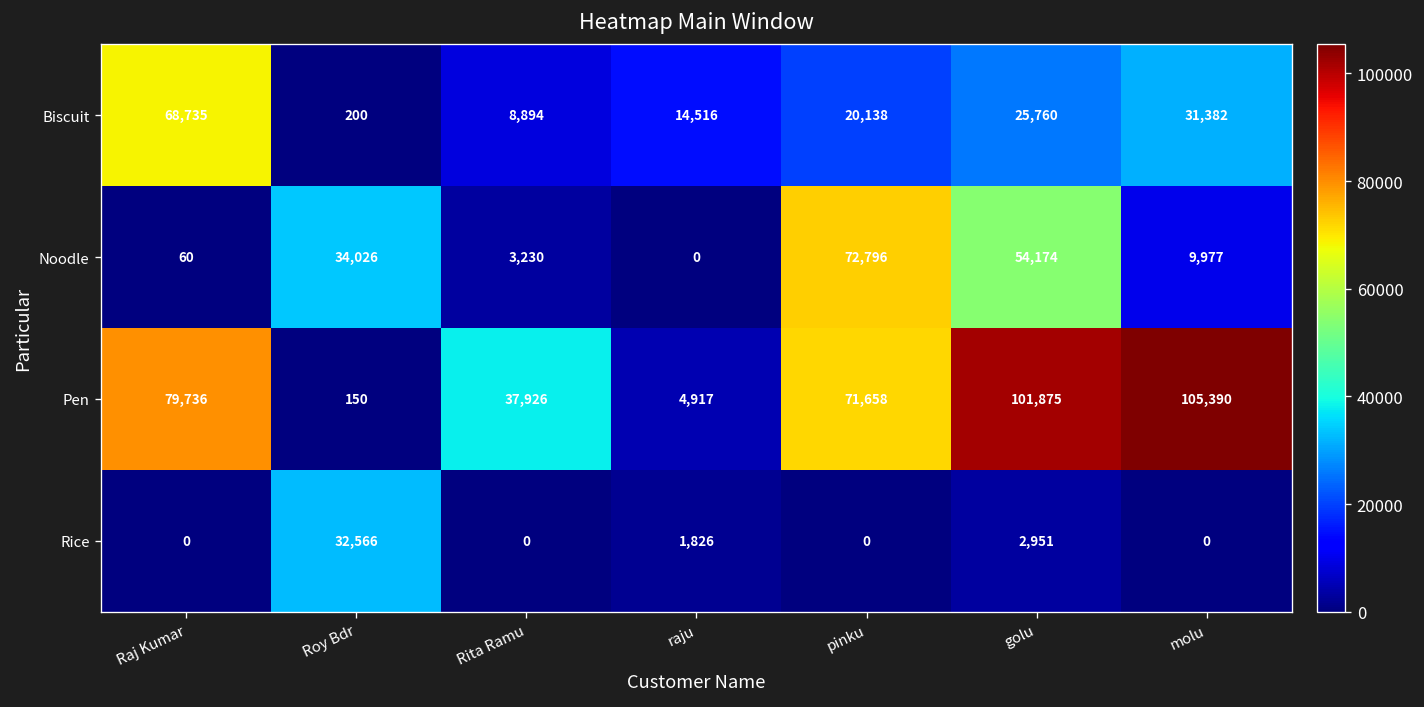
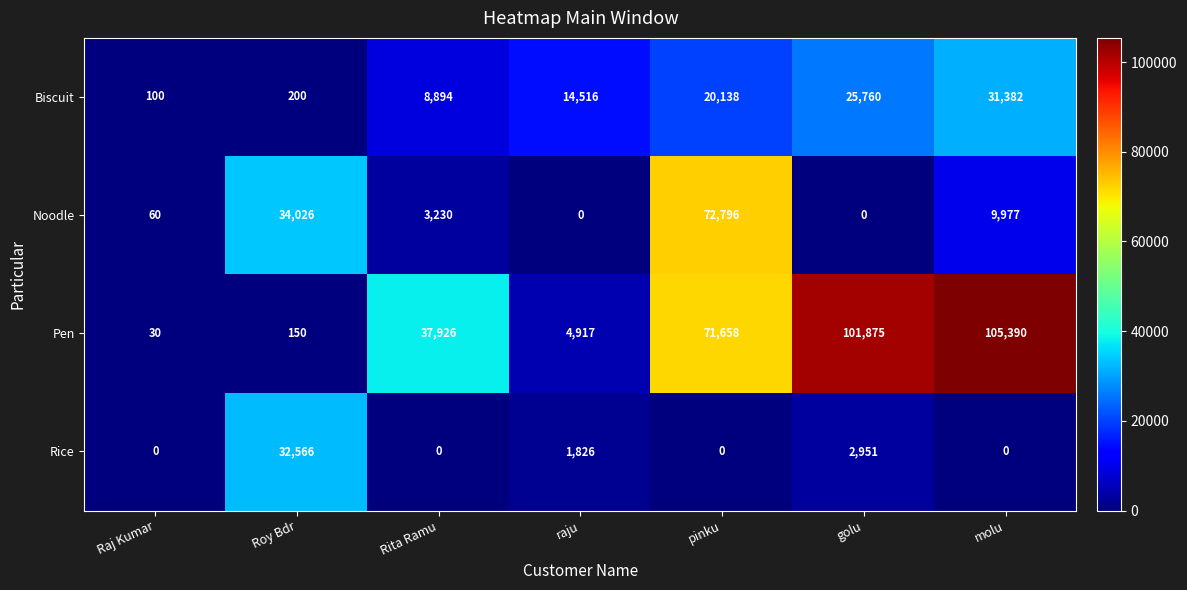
Biscuit, Raj Kumar: 68,735 -> 100
Noodle, golu: 54,174 -> 0
Pen, Raj Kumar: 79,736 -> 30
